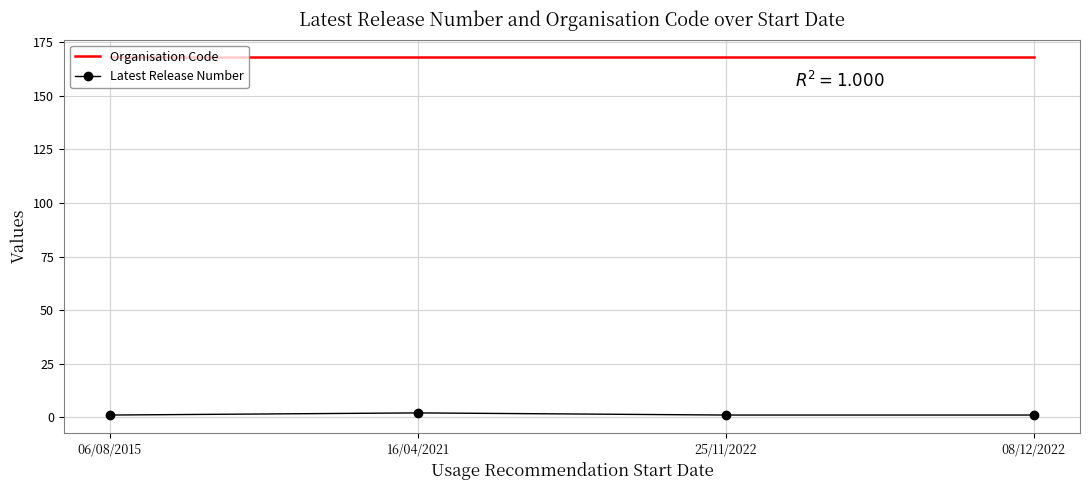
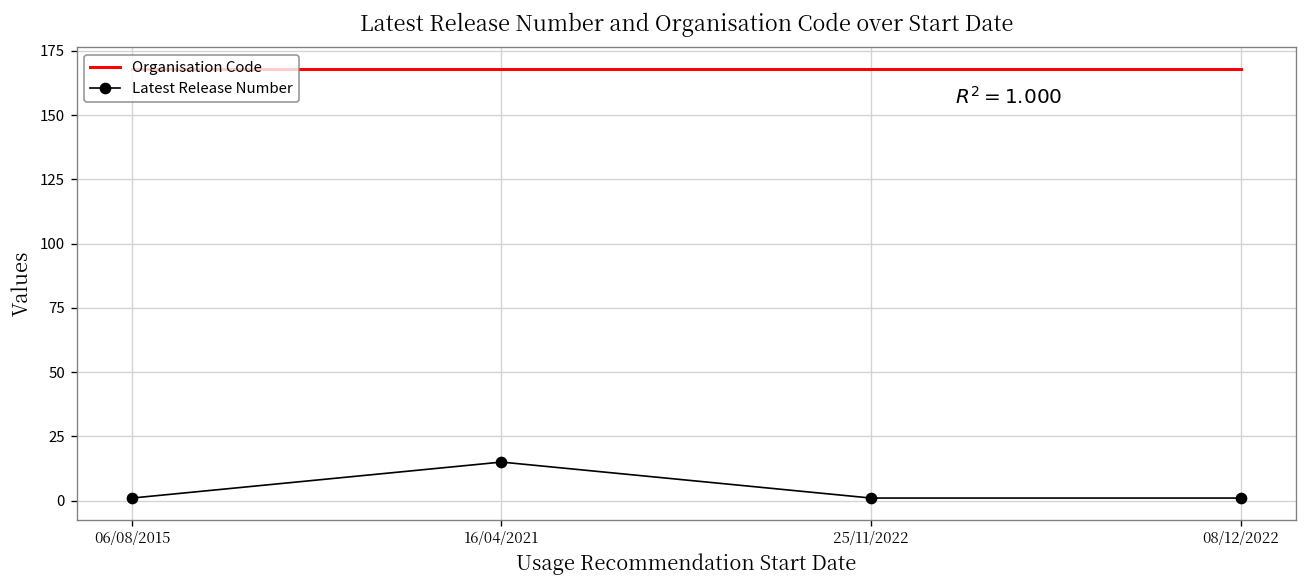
Latest Release Number, 16/04/2021: 2 -> 15
